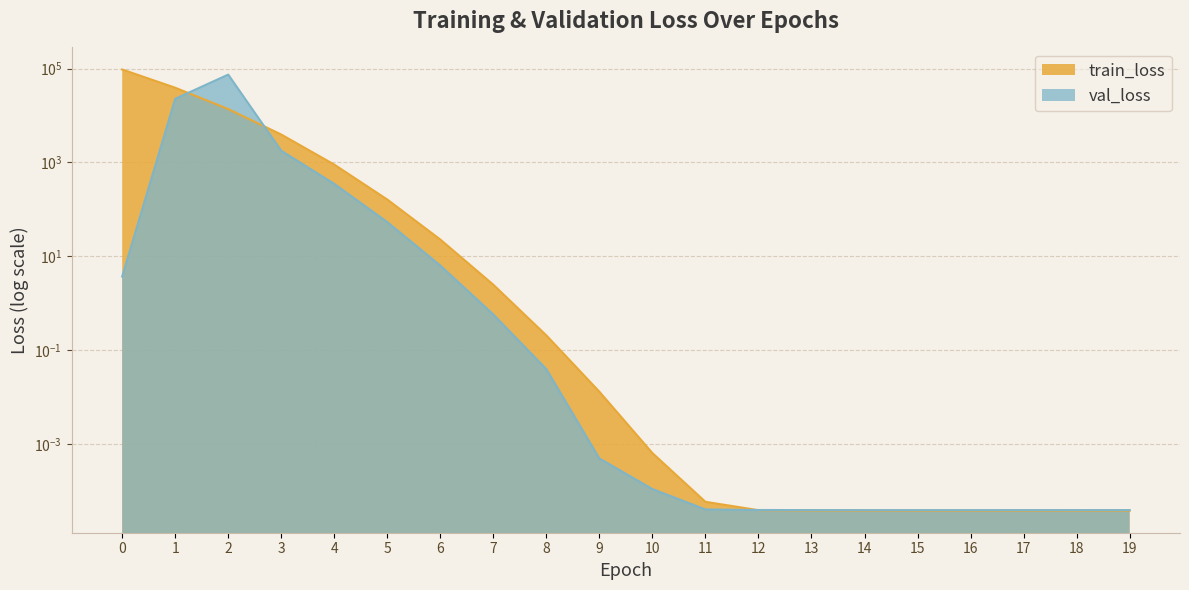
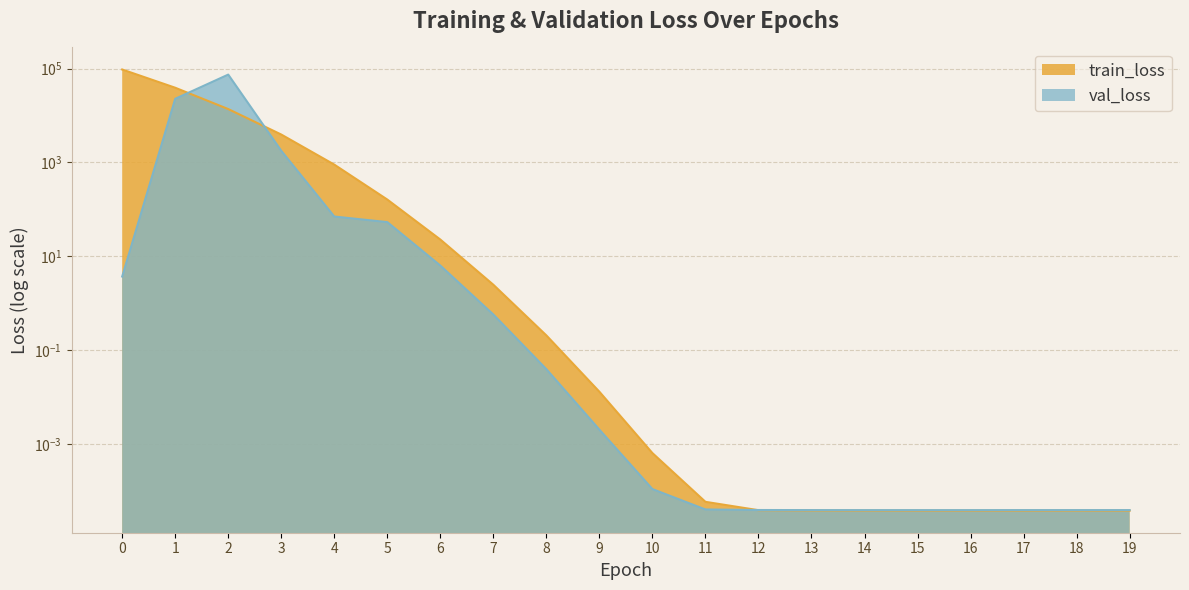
val_loss, 4: 300 -> 70
val_loss, 9: 0.0005 -> 0.0020
